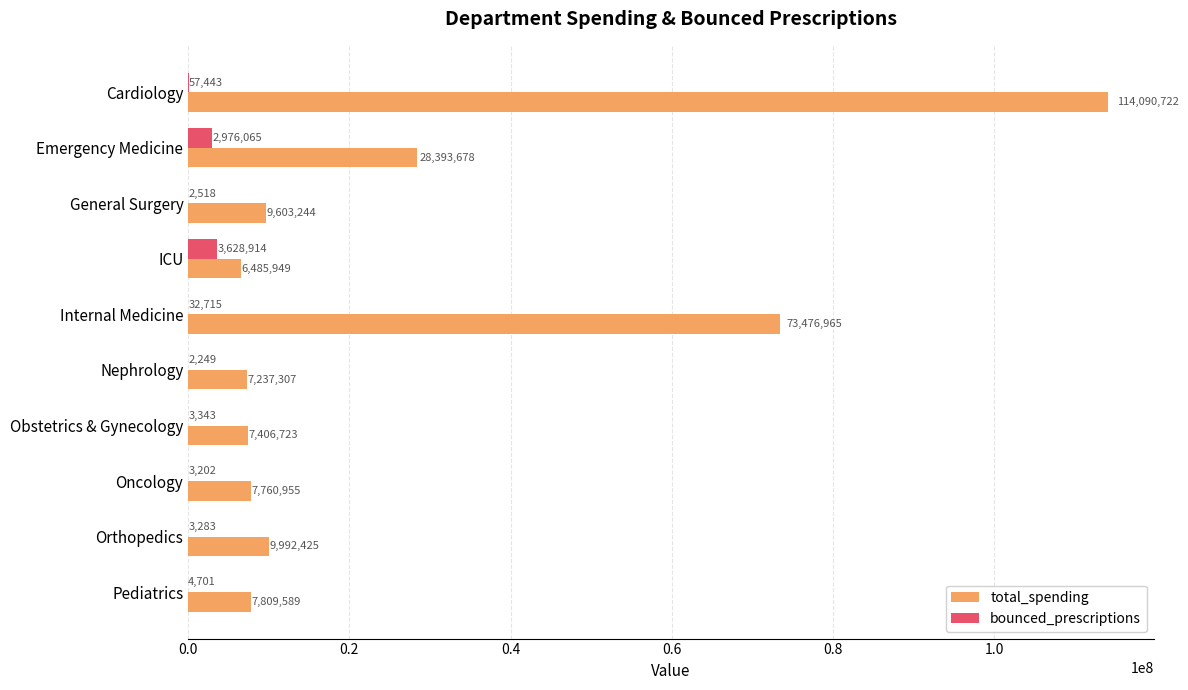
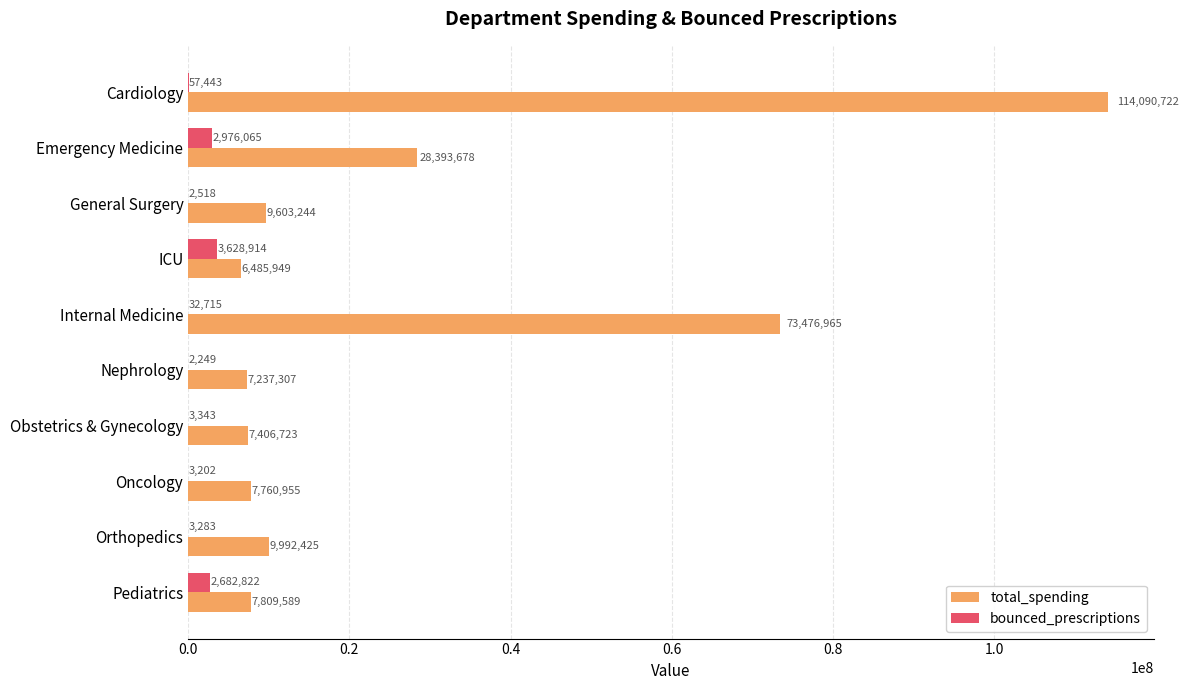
bounced_prescriptions, Pediatrics: 4,701 -> 2,682,822
